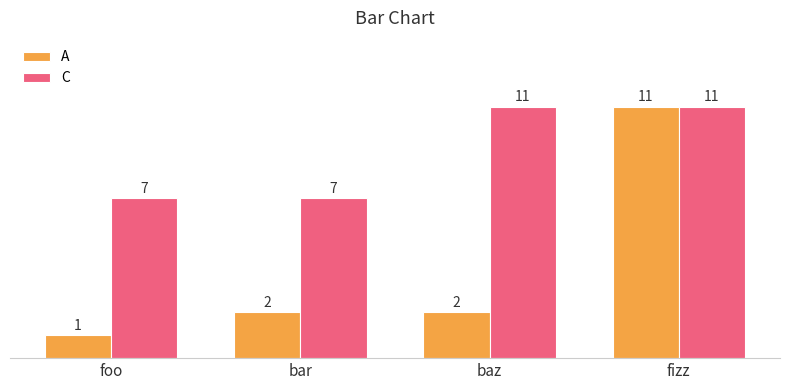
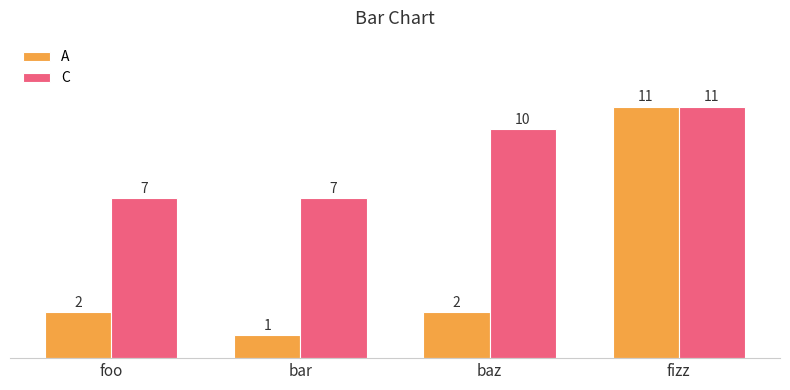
A, foo: 1 -> 2
A, bar: 2 -> 1
C, baz: 11 -> 10
